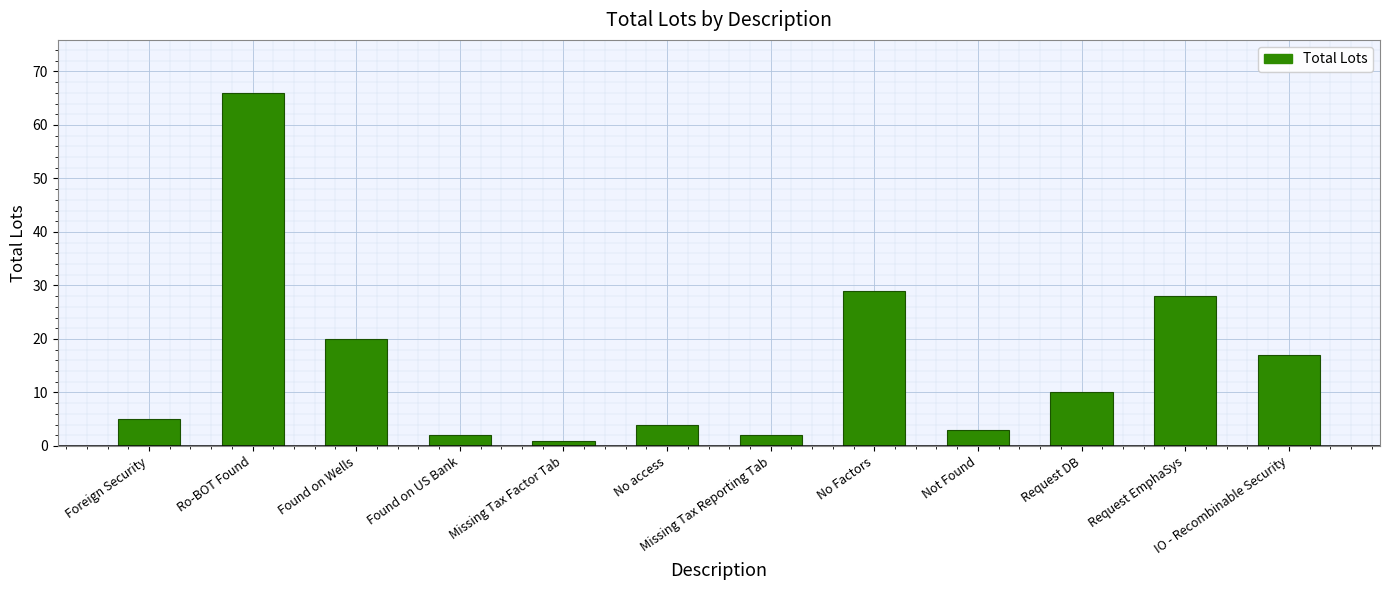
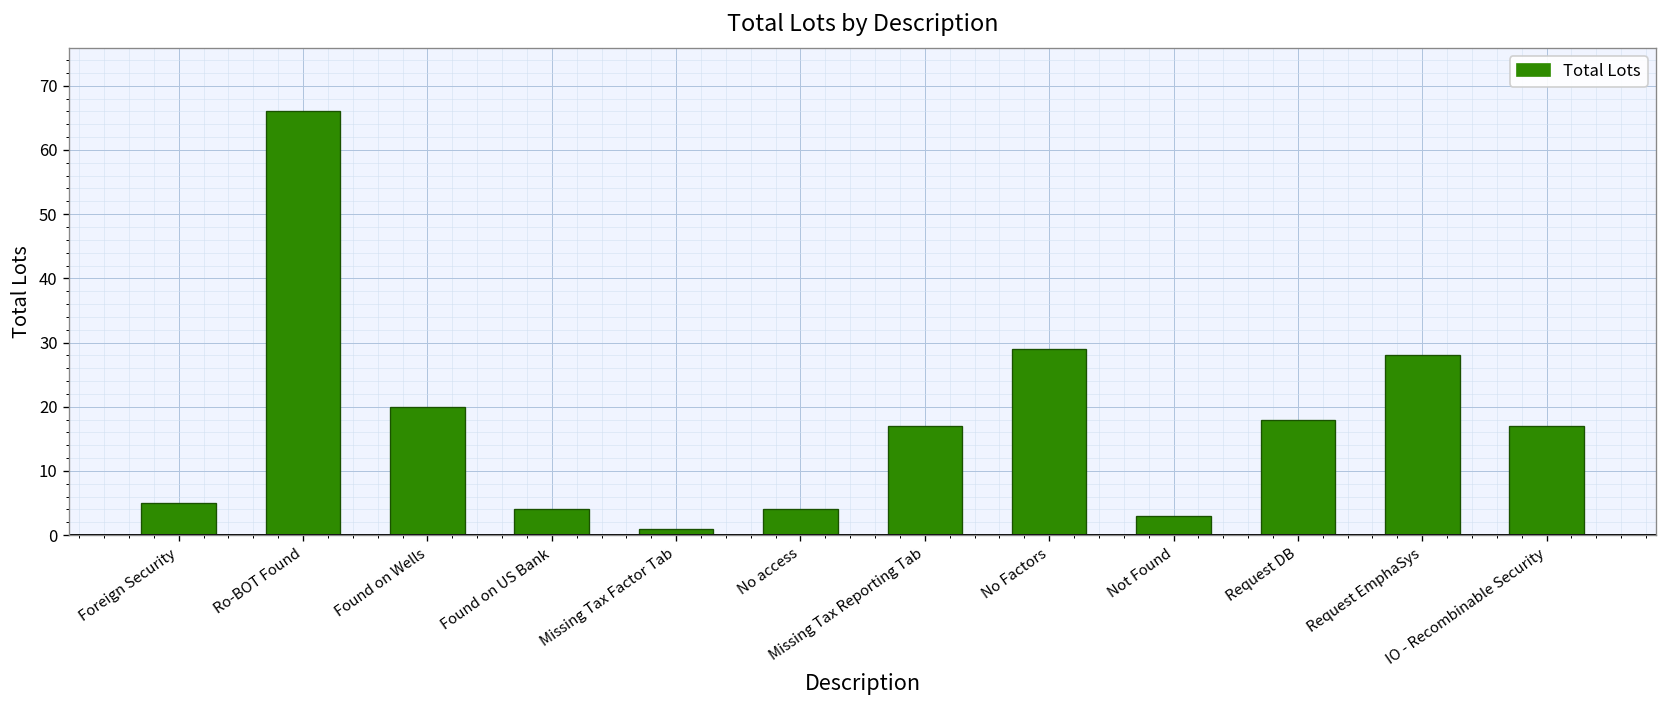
Found on US Bank: 2 -> 4
Missing Tax Reporting Tab: 2 -> 17
Request DB: 10 -> 18
